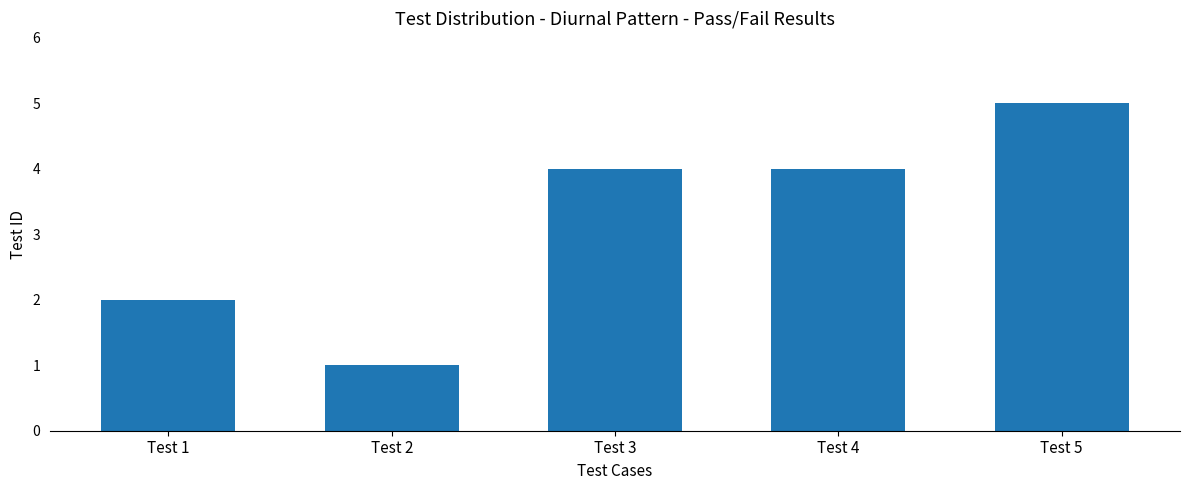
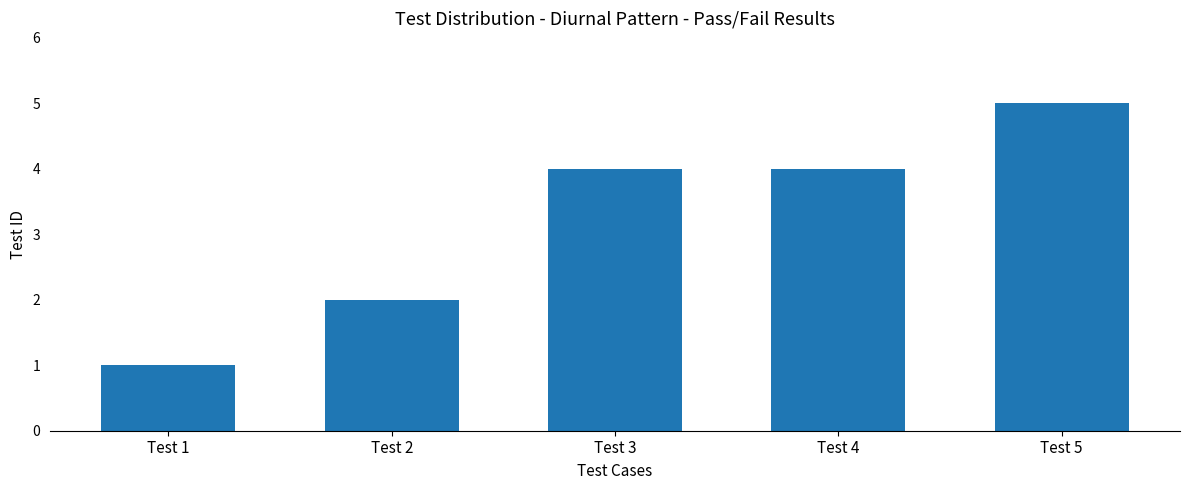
Test 1: 2 -> 1
Test 2: 1 -> 2
